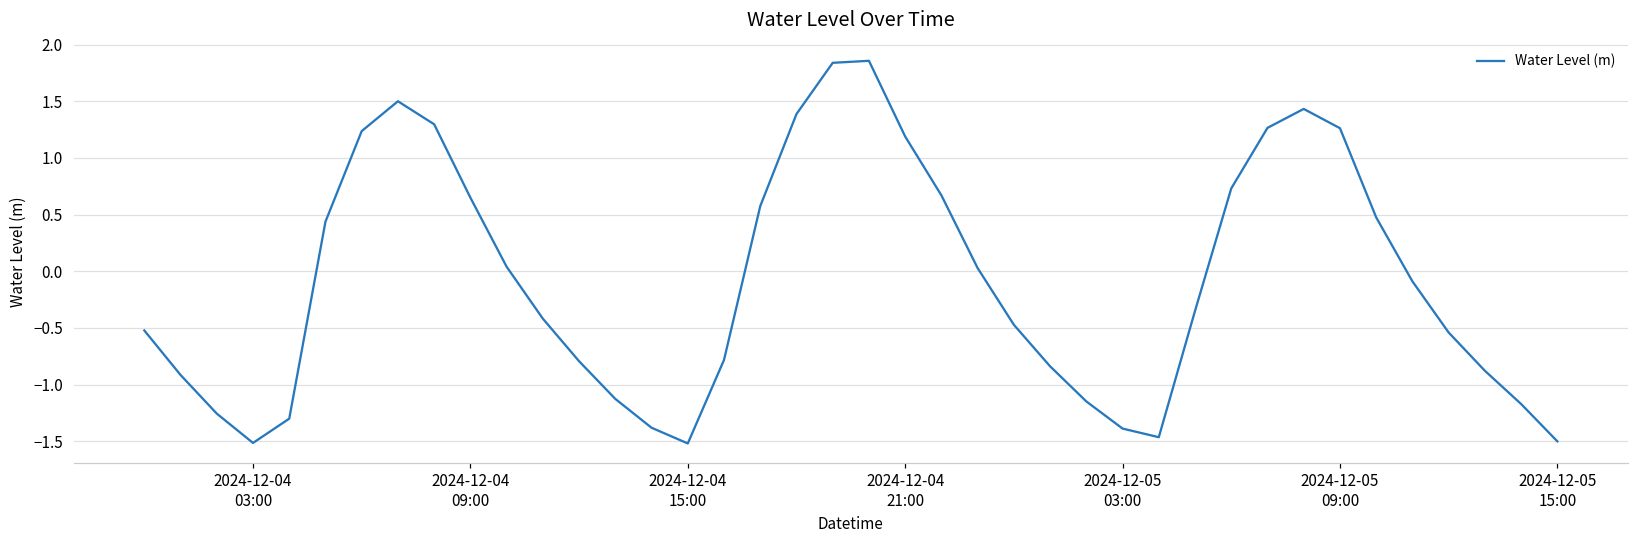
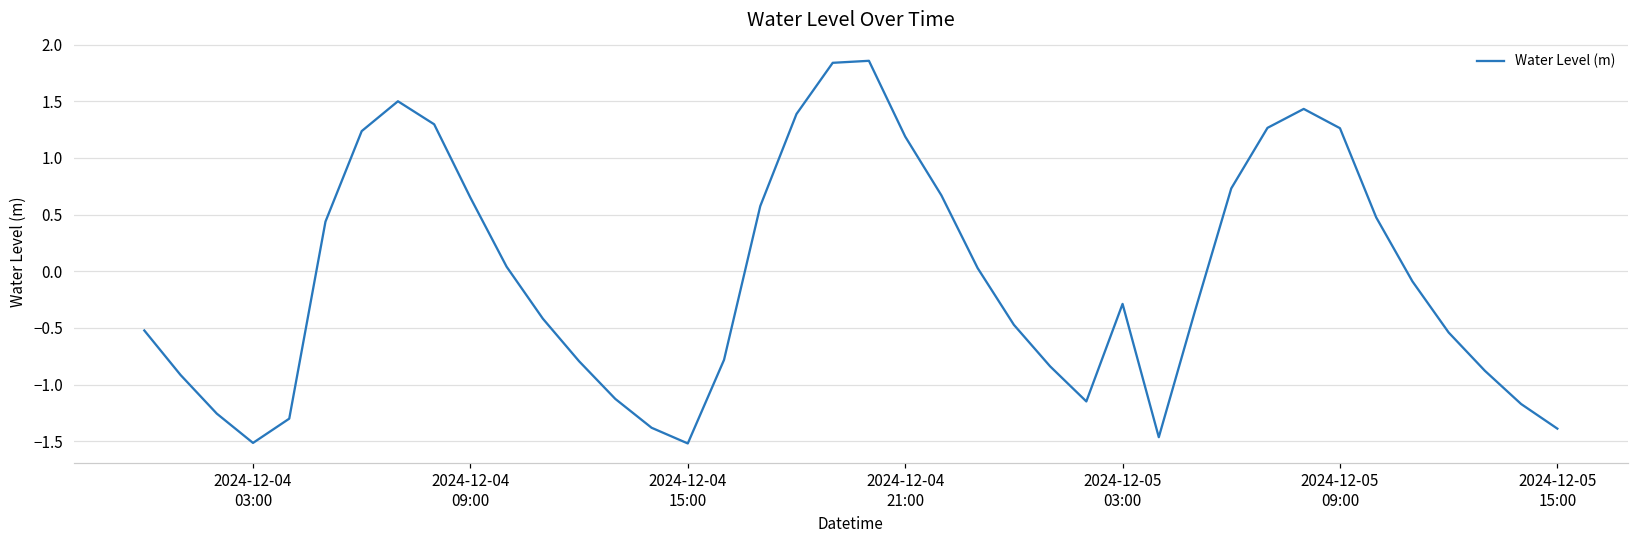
2024-12-05 03:00: -1.39 -> -0.29
2024-12-05 15:00: -1.50 -> -1.39
